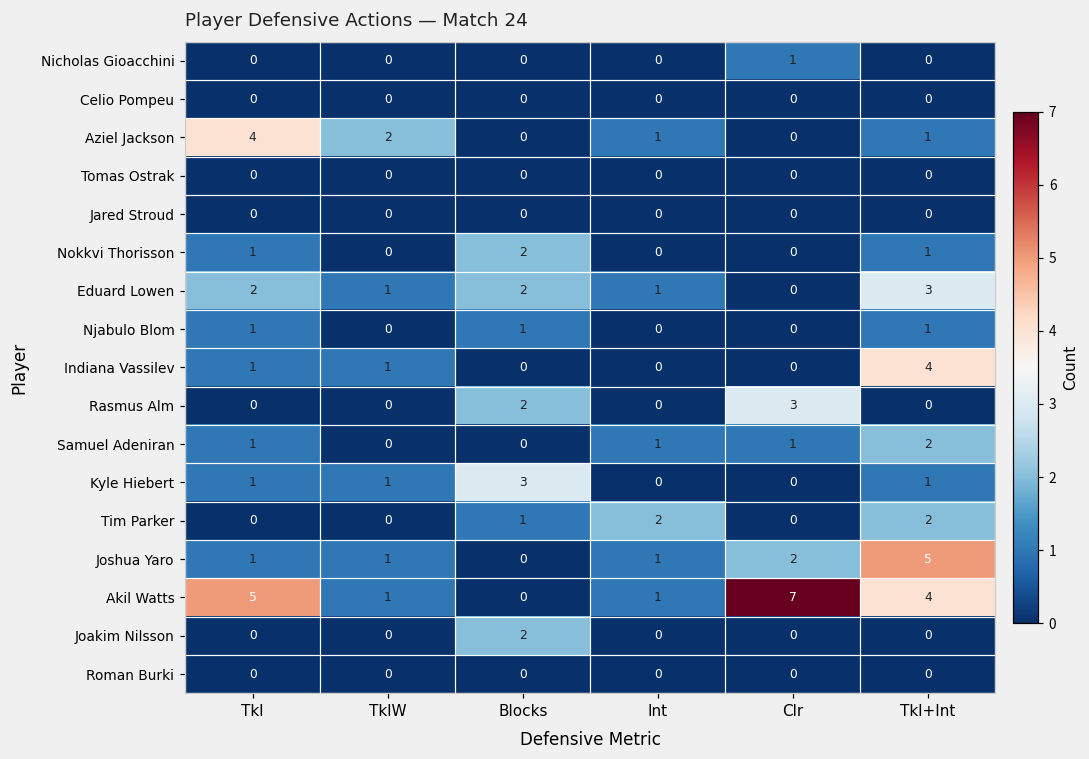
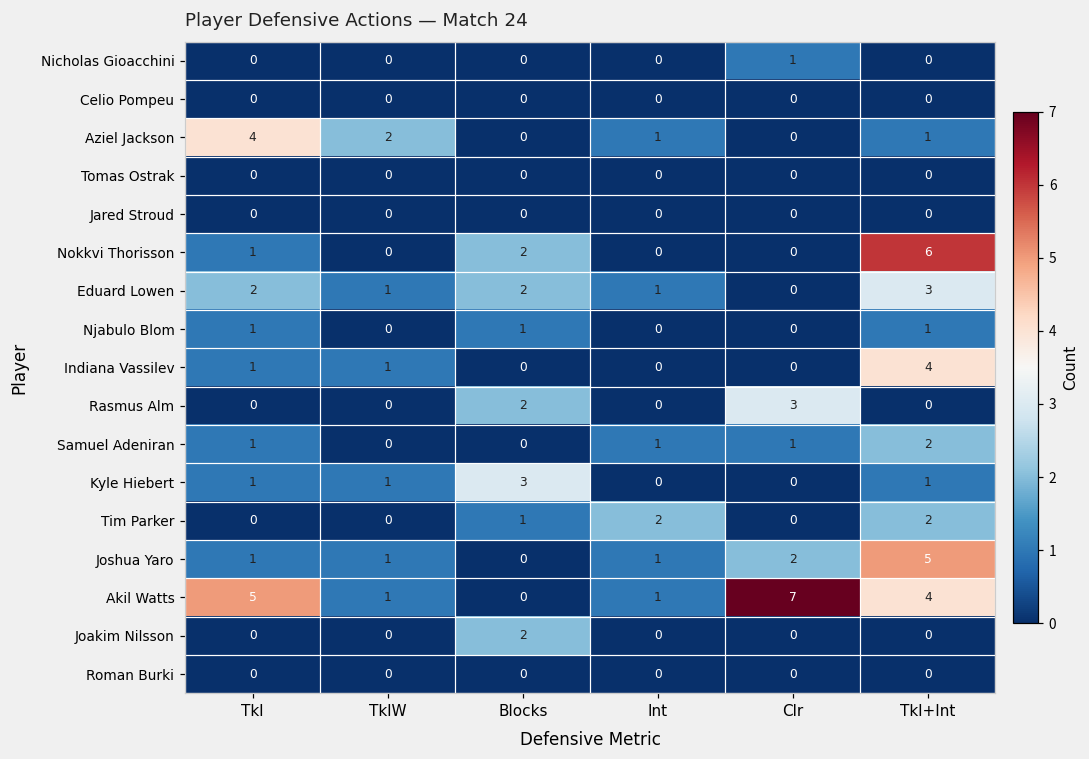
Nokkvi Thorisson, Tkl+Int: 1 -> 6
